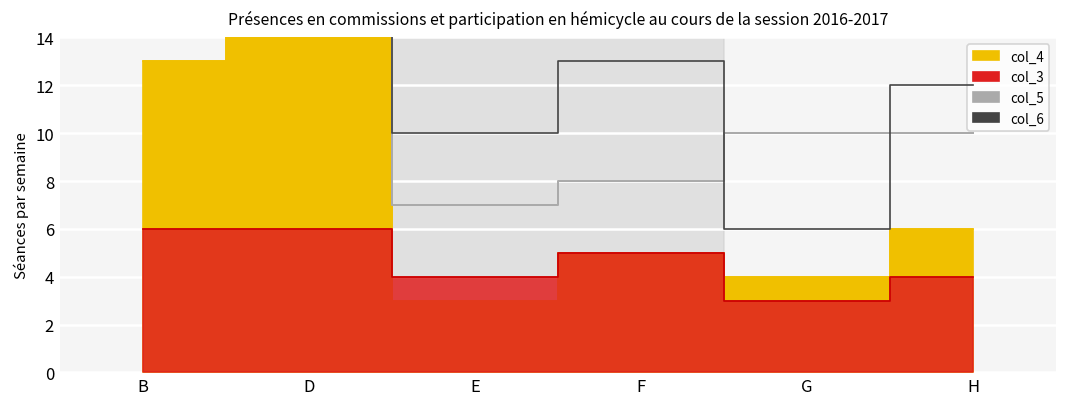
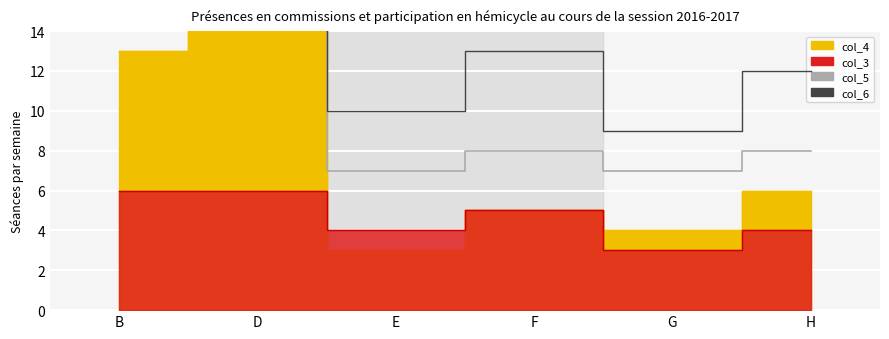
col_5, G: 10 -> 7
col_6, G: 6 -> 9
col_5, H: 10 -> 8
